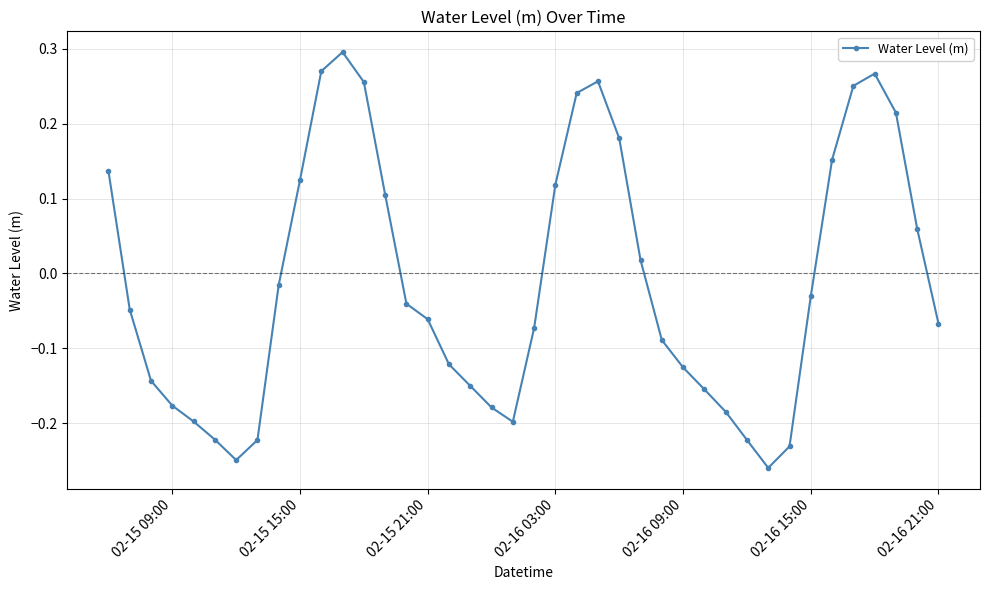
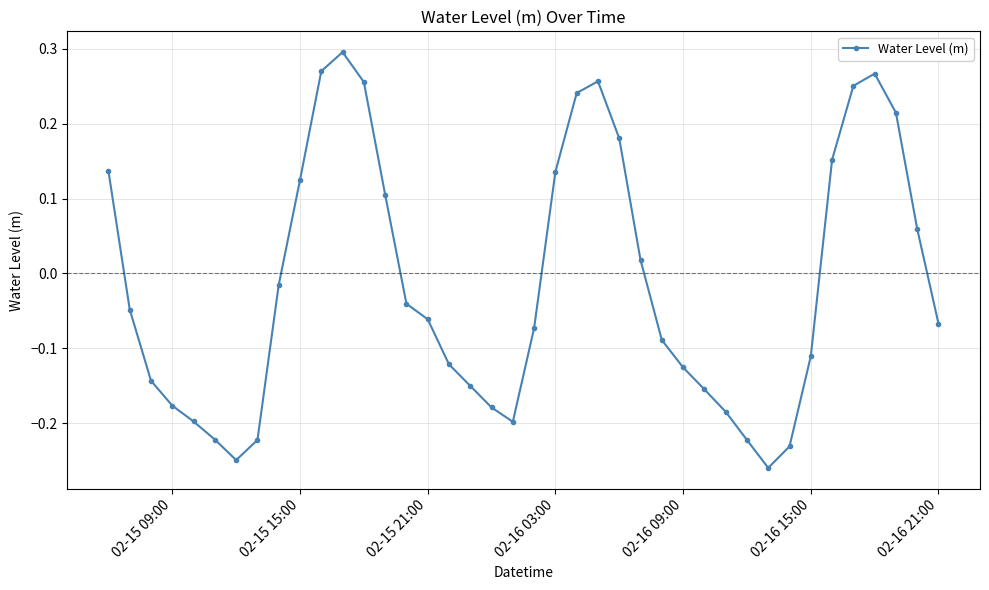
02-16 03:00: 0.12 -> 0.14
02-16 15:00: -0.03 -> -0.11
